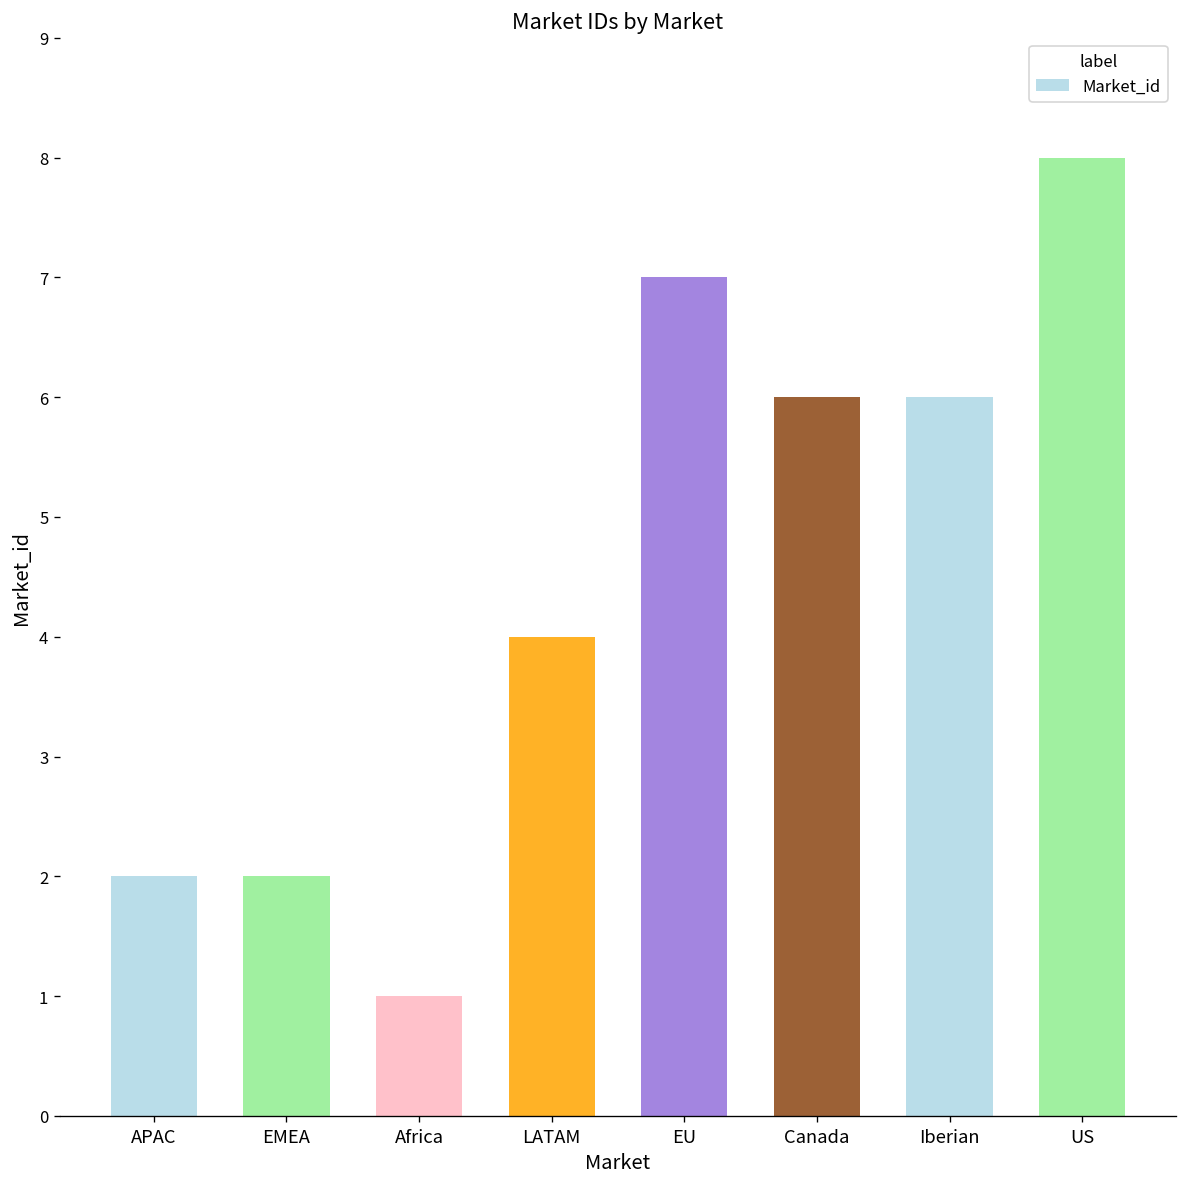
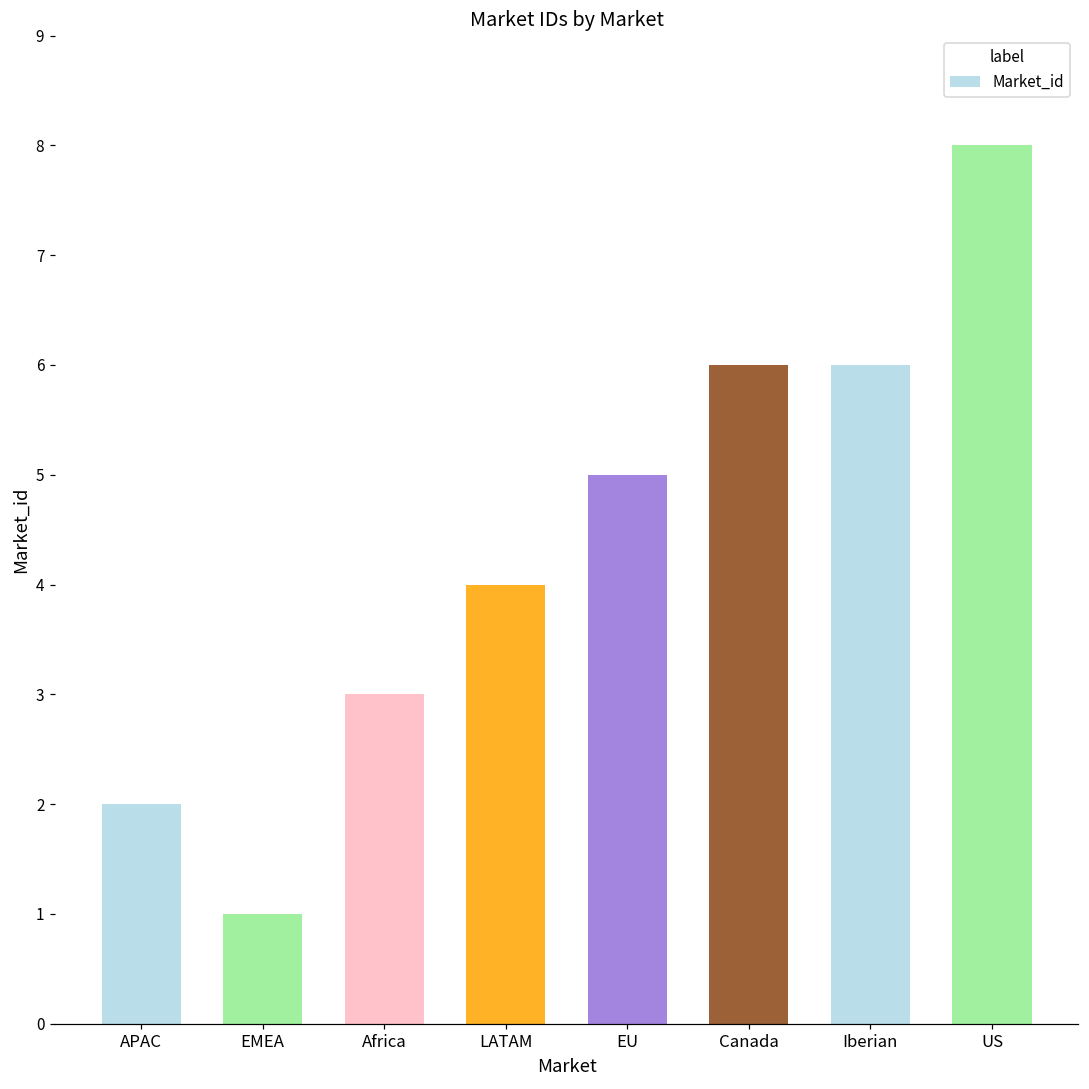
EMEA: 2 -> 1
Africa: 1 -> 3
EU: 7 -> 5
